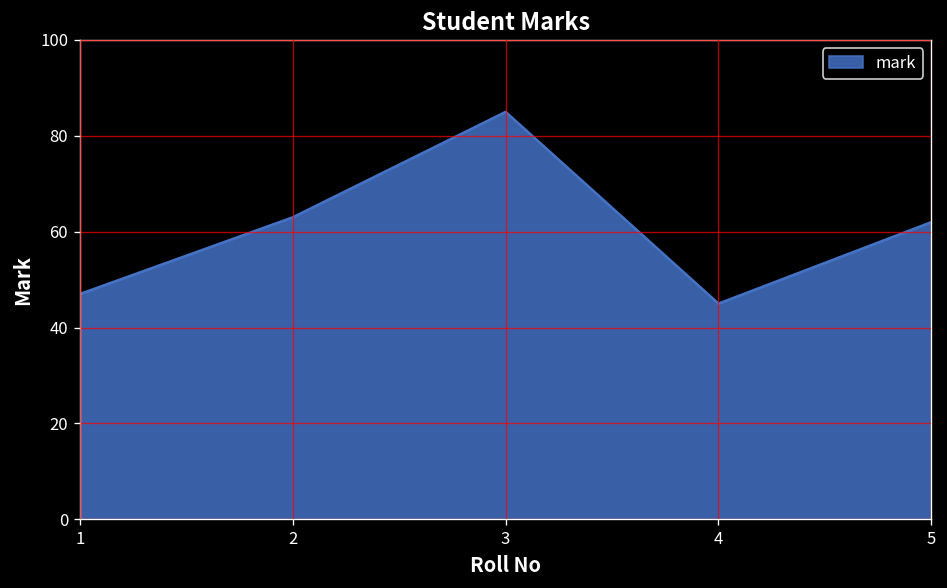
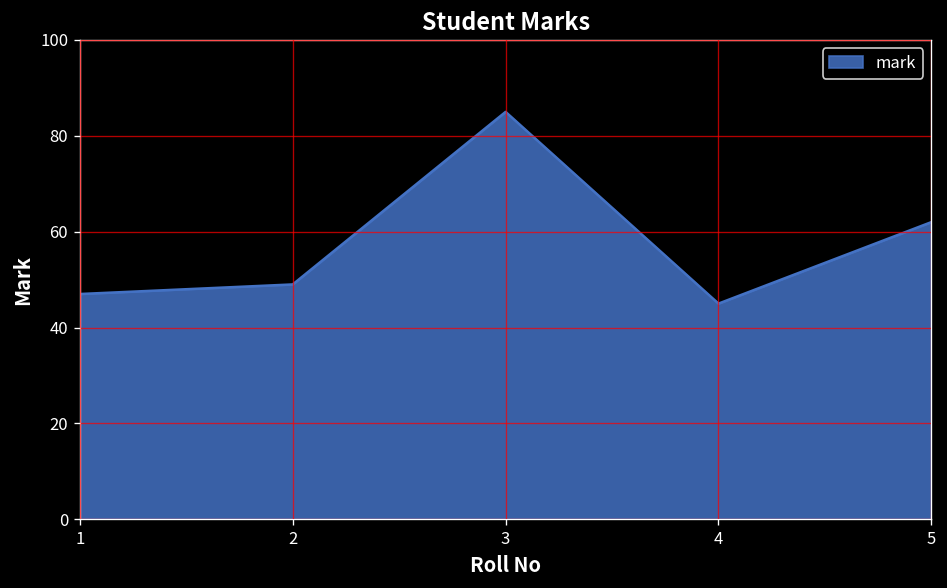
2: 63 -> 49
